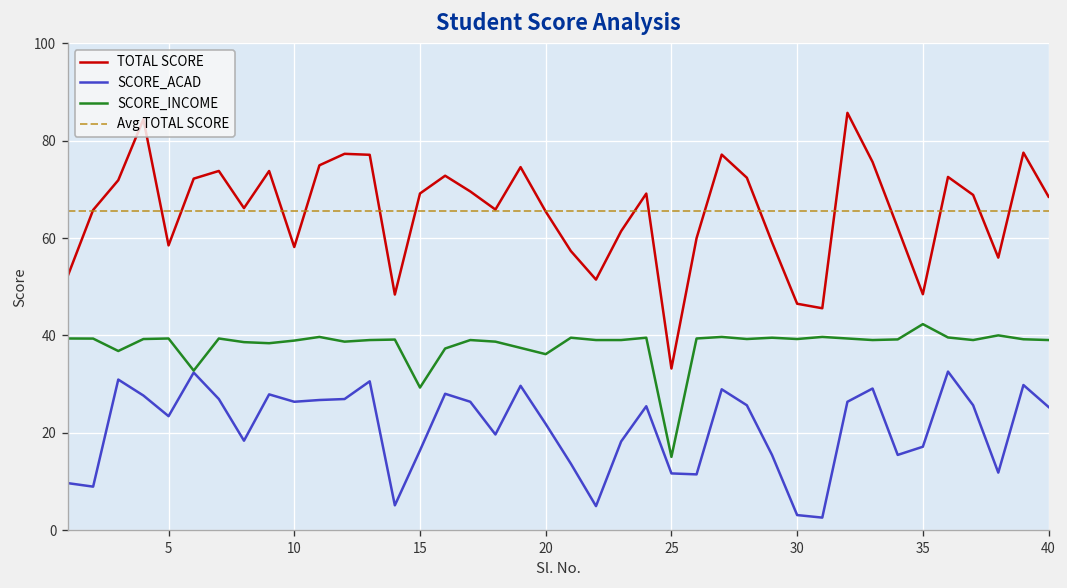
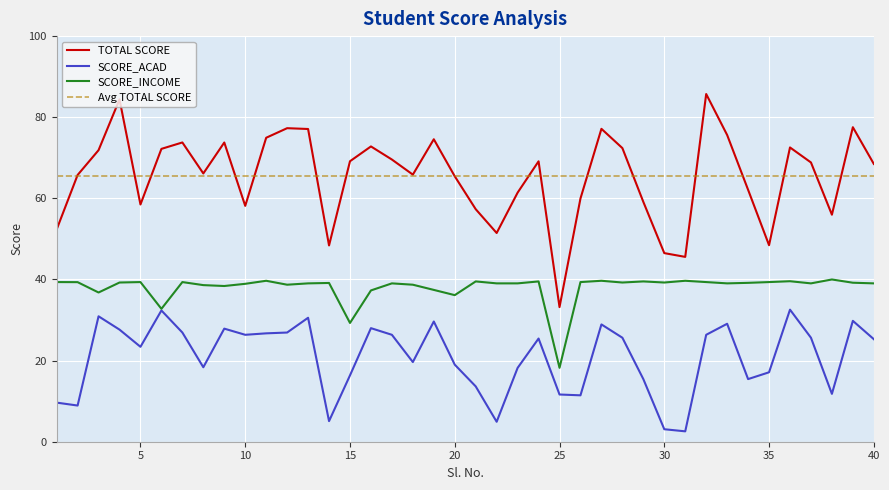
SCORE_ACAD, 20: 22 -> 19
SCORE_INCOME, 25: 15 -> 18
SCORE_INCOME, 35: 42 -> 39
